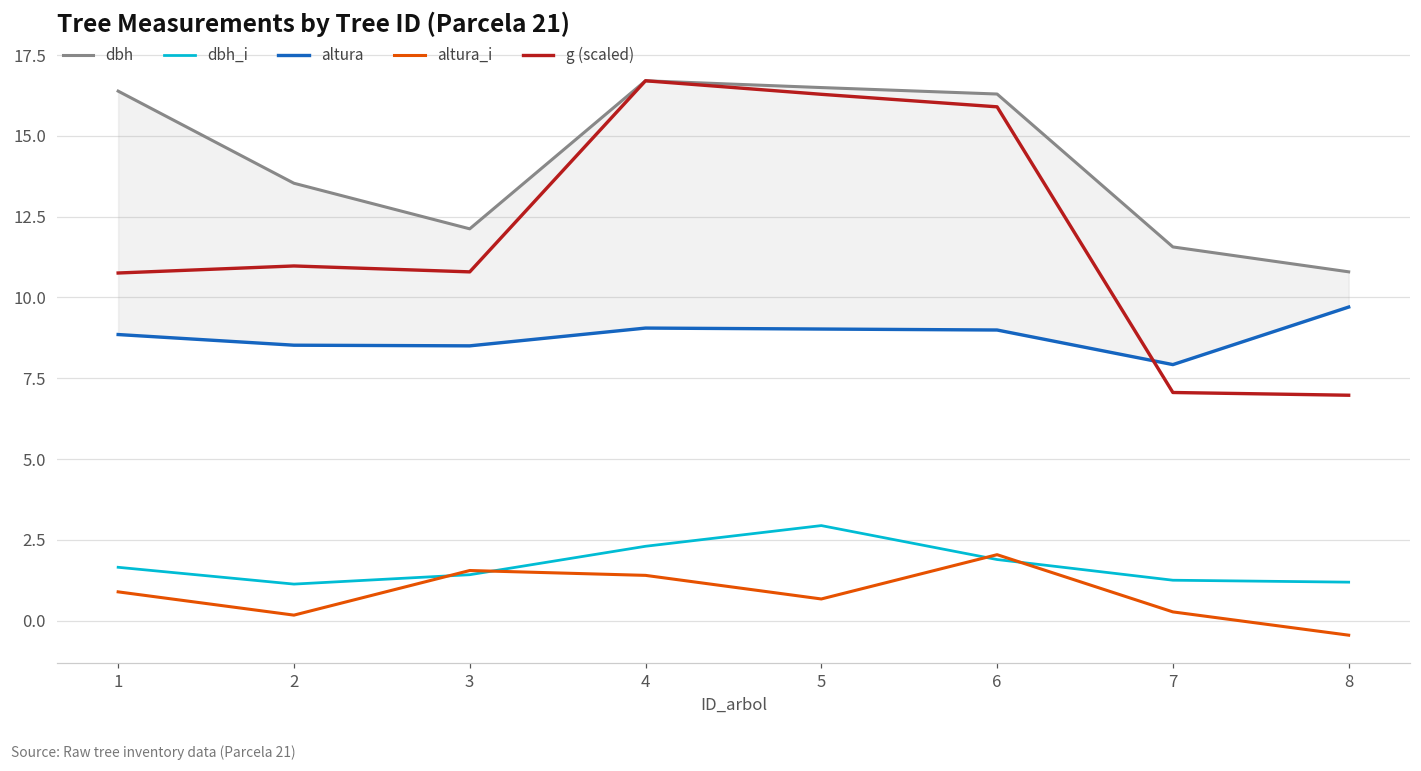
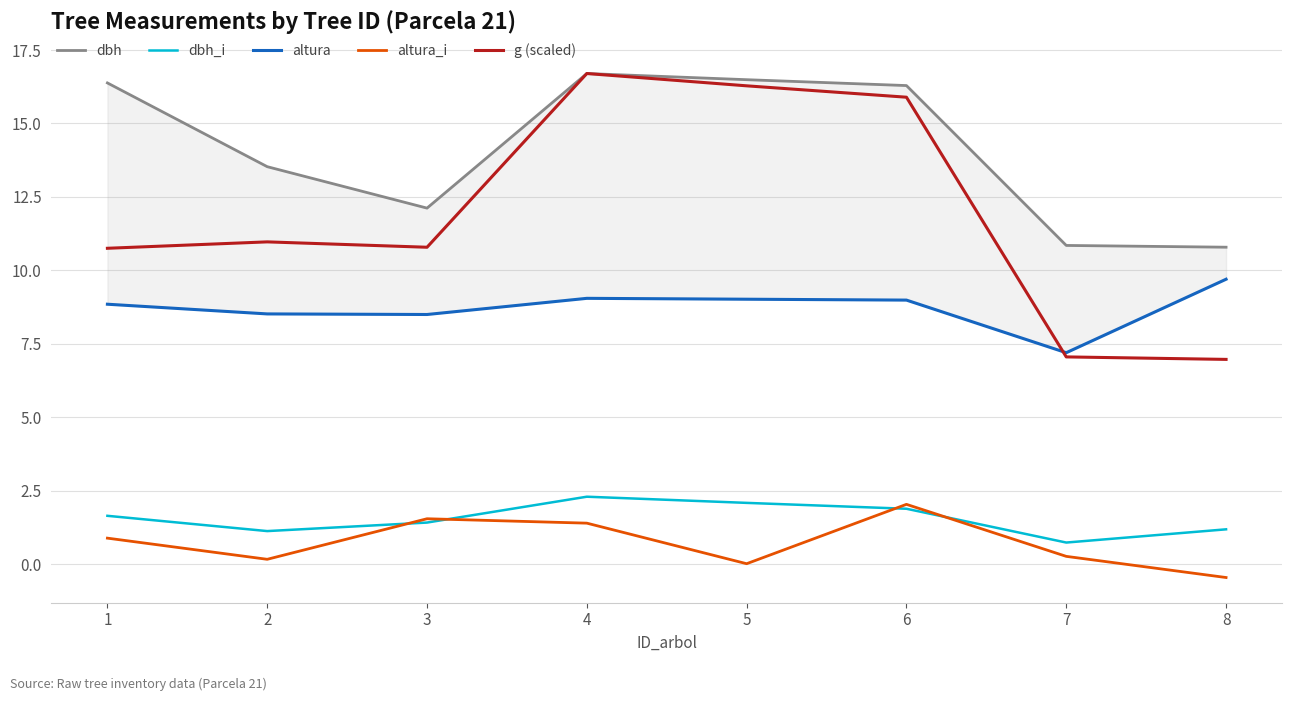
dbh_i, 5: 2.9 -> 2.1
altura_i, 5: 0.7 -> 0.0
dbh, 7: 11.6 -> 10.9
dbh_i, 7: 1.3 -> 0.7
altura, 7: 7.9 -> 7.2
